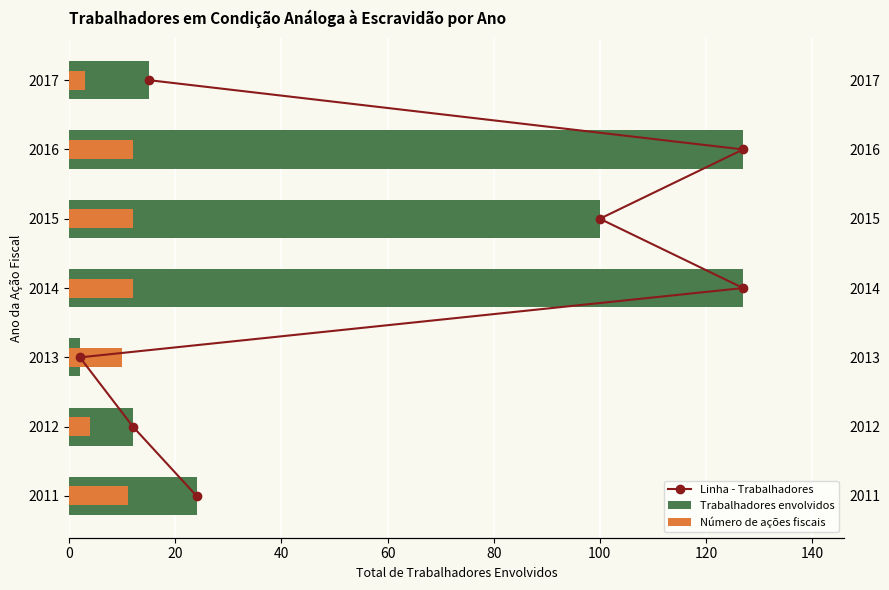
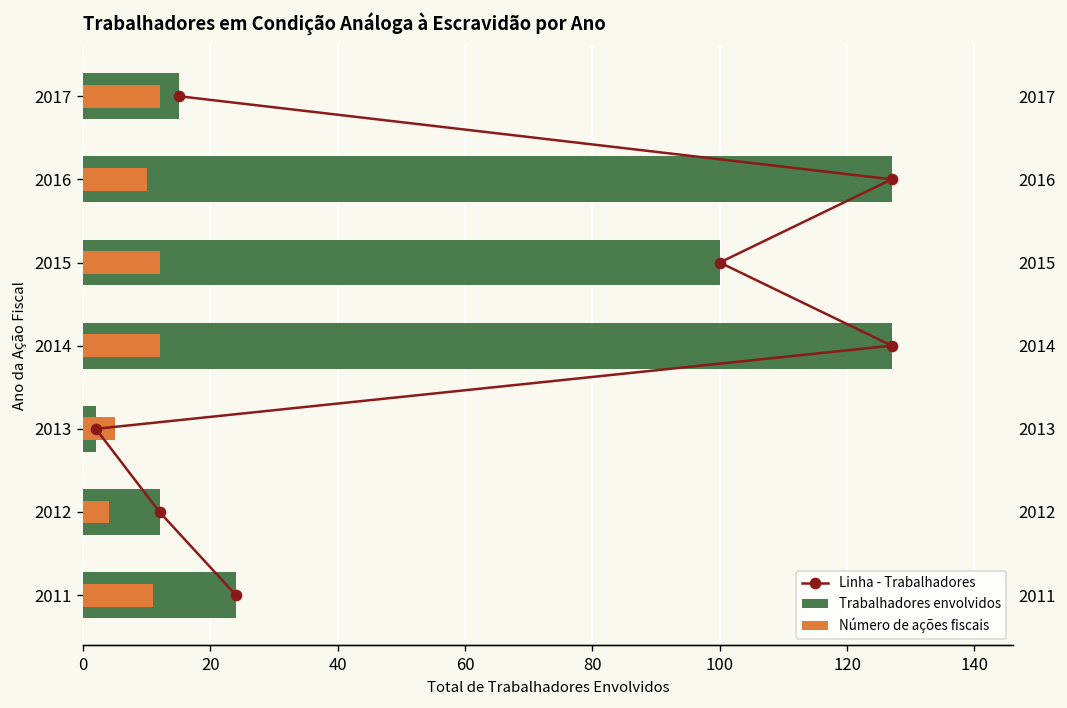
Número de ações fiscais, 2017: 3 -> 12
Número de ações fiscais, 2016: 12 -> 10
Número de ações fiscais, 2013: 10 -> 5
